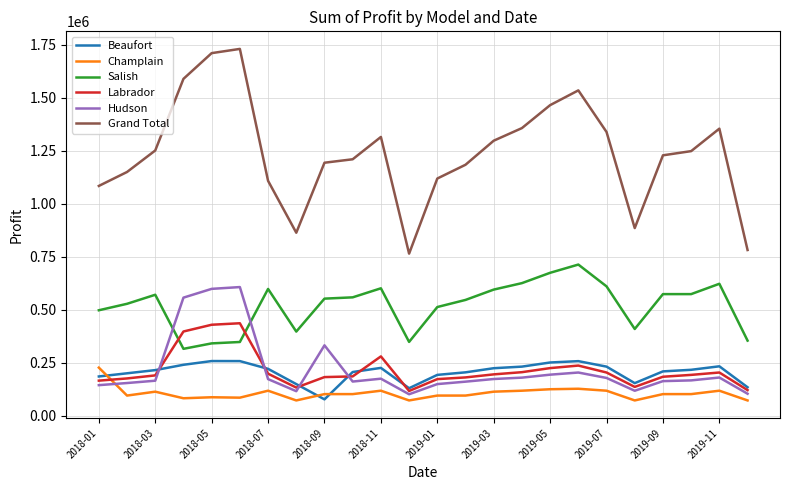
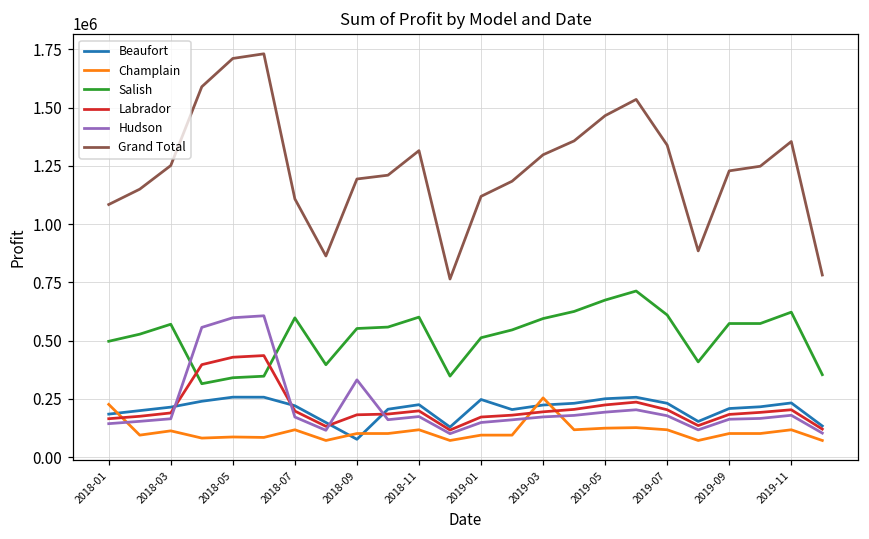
Labrador, 2018-11: 280000 -> 200000
Beaufort, 2019-01: 190000 -> 250000
Champlain, 2019-03: 110000 -> 250000
